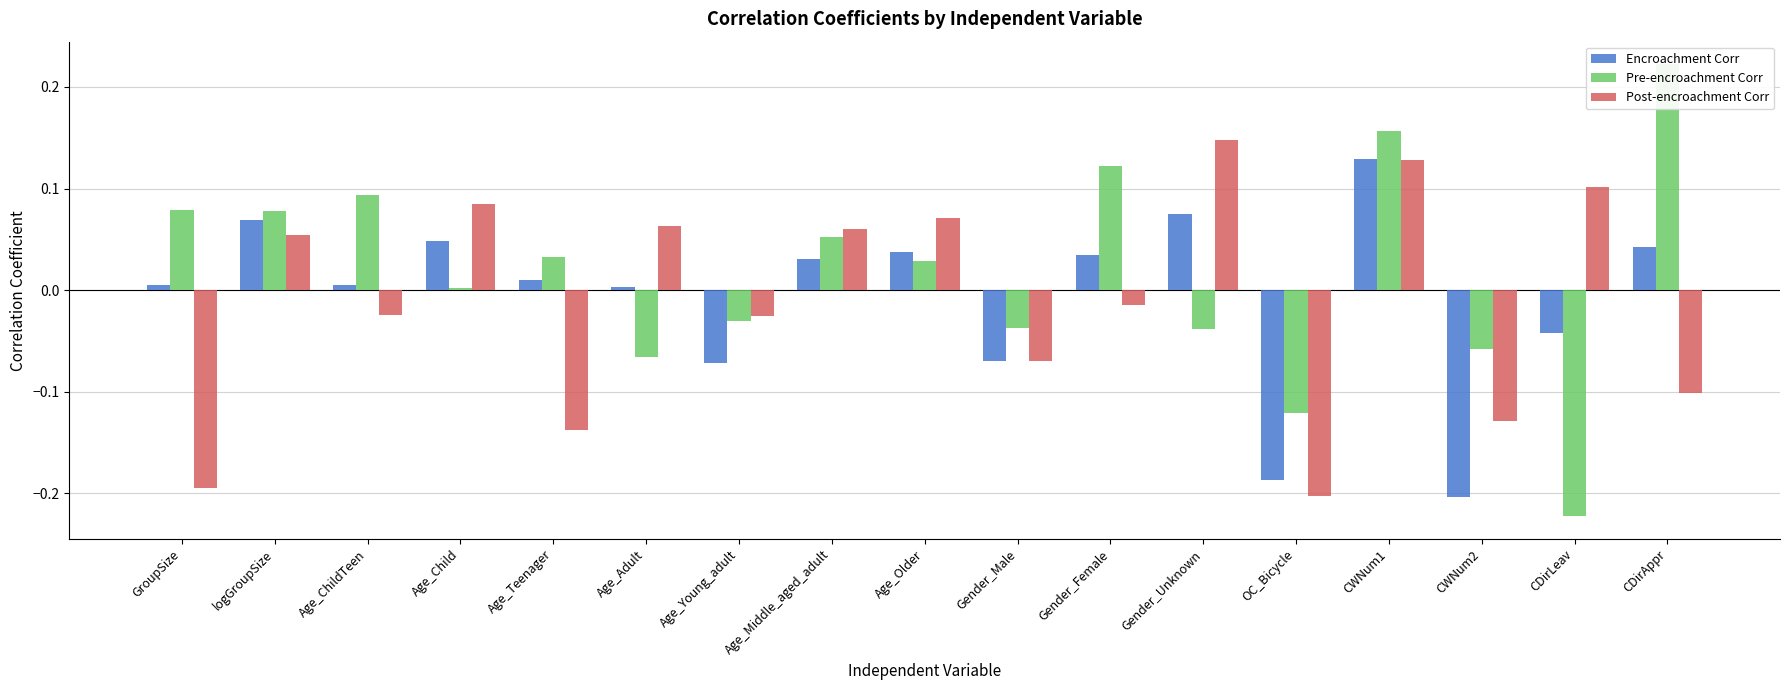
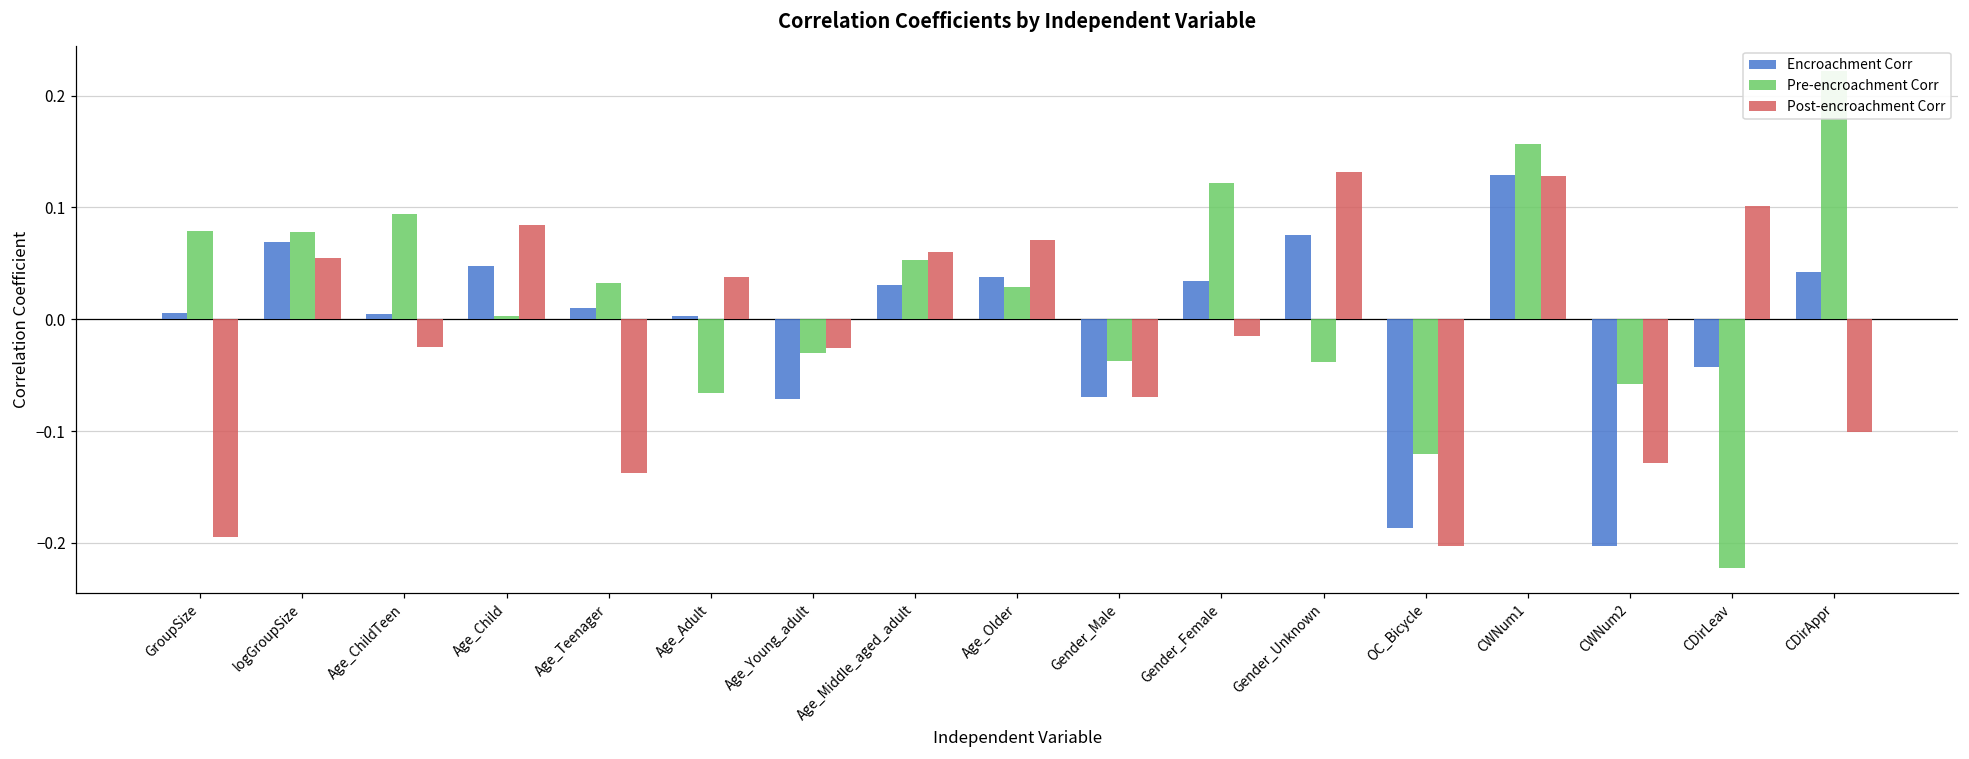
Post-encroachment Corr, Age_Adult: 0.063 -> 0.038
Post-encroachment Corr, Gender_Unknown: 0.148 -> 0.132
